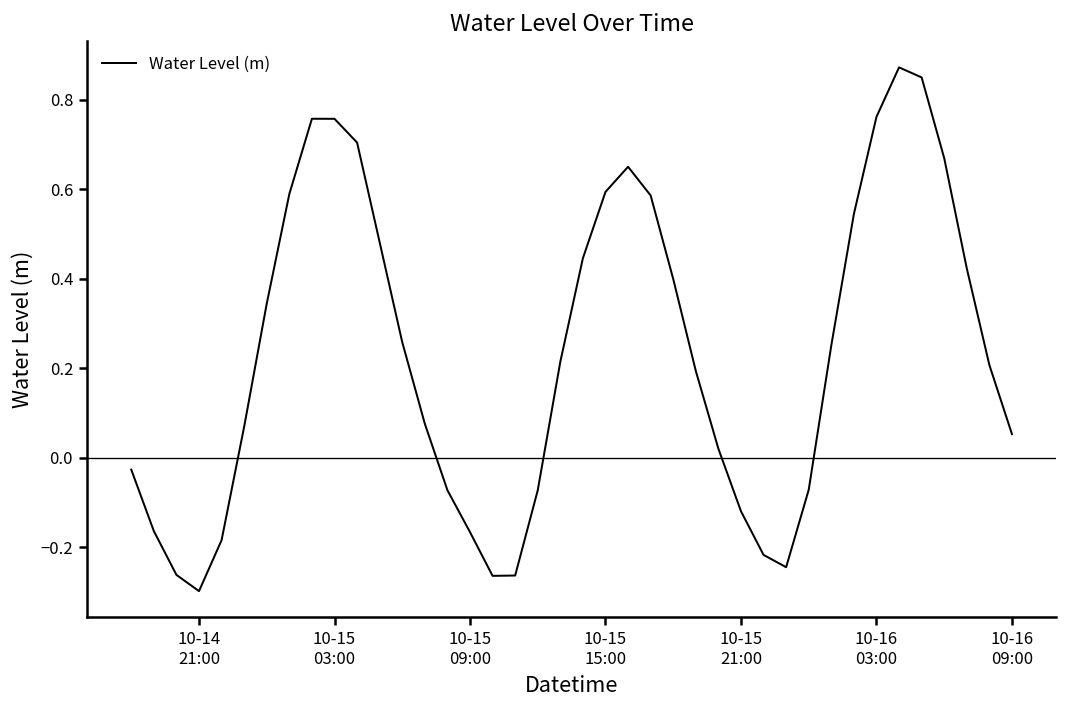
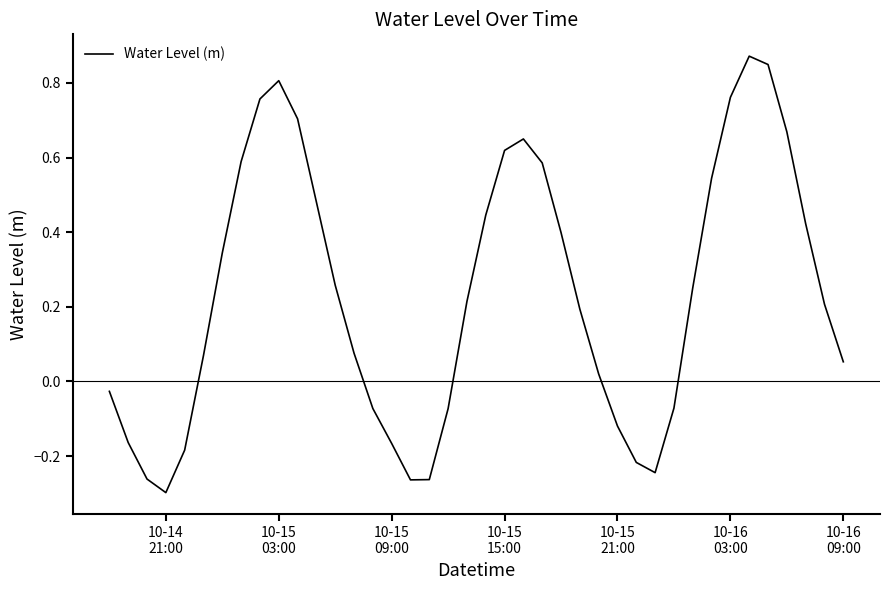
10-15 03:00: 0.76 -> 0.81
10-15 15:00: 0.59 -> 0.62
